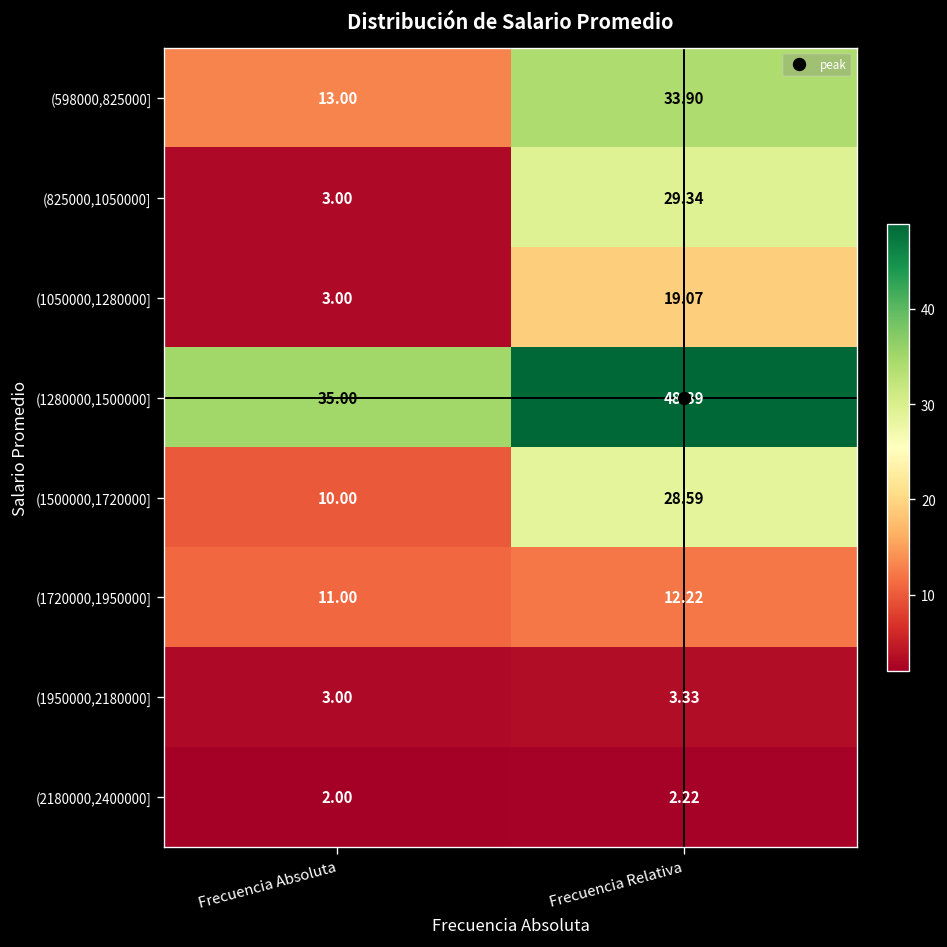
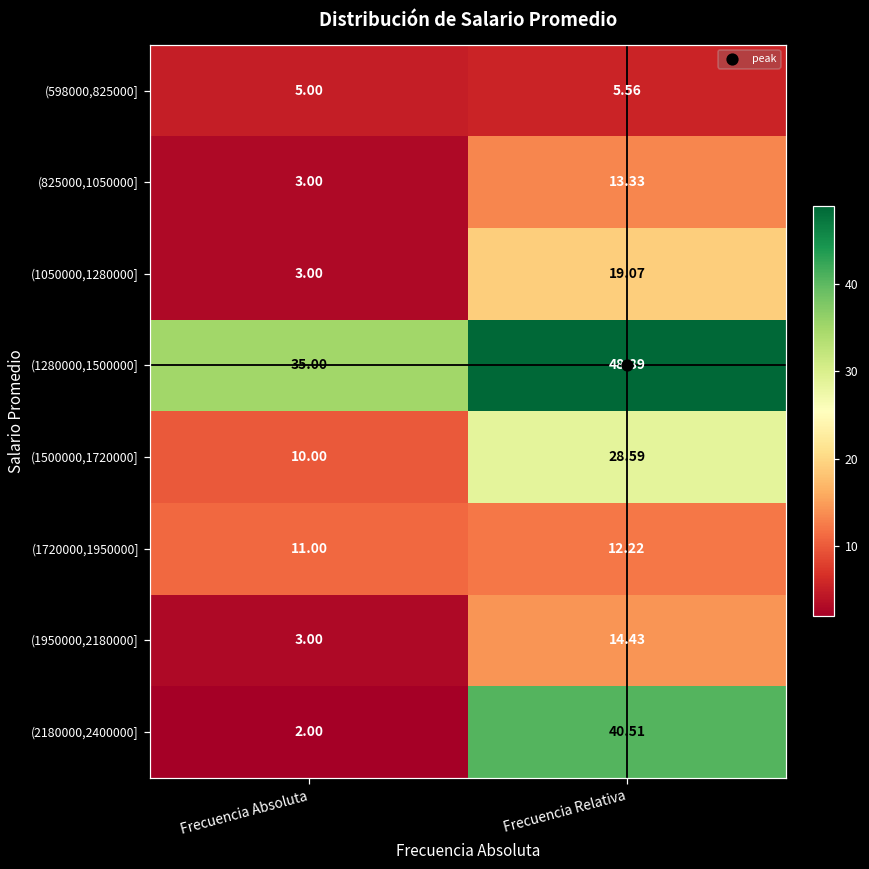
(598000,825000], Frecuencia Absoluta: 13.00 -> 5.00
(598000,825000], Frecuencia Relativa: 33.90 -> 5.56
(825000,1050000], Frecuencia Relativa: 29.34 -> 13.33
(1950000,2180000], Frecuencia Relativa: 3.33 -> 14.43
(2180000,2400000], Frecuencia Relativa: 2.22 -> 40.51
